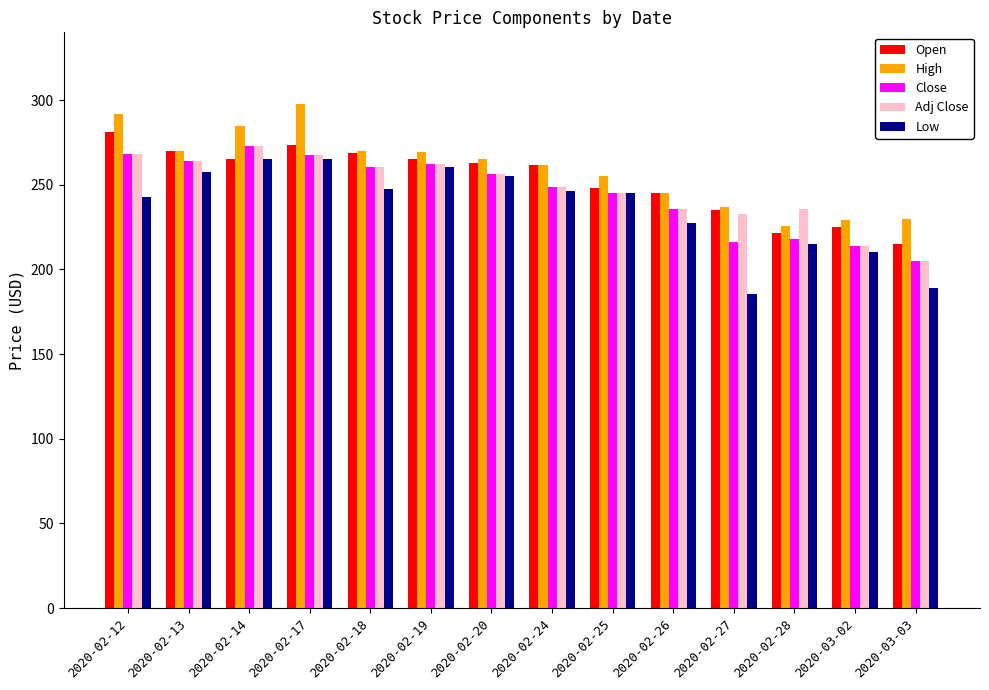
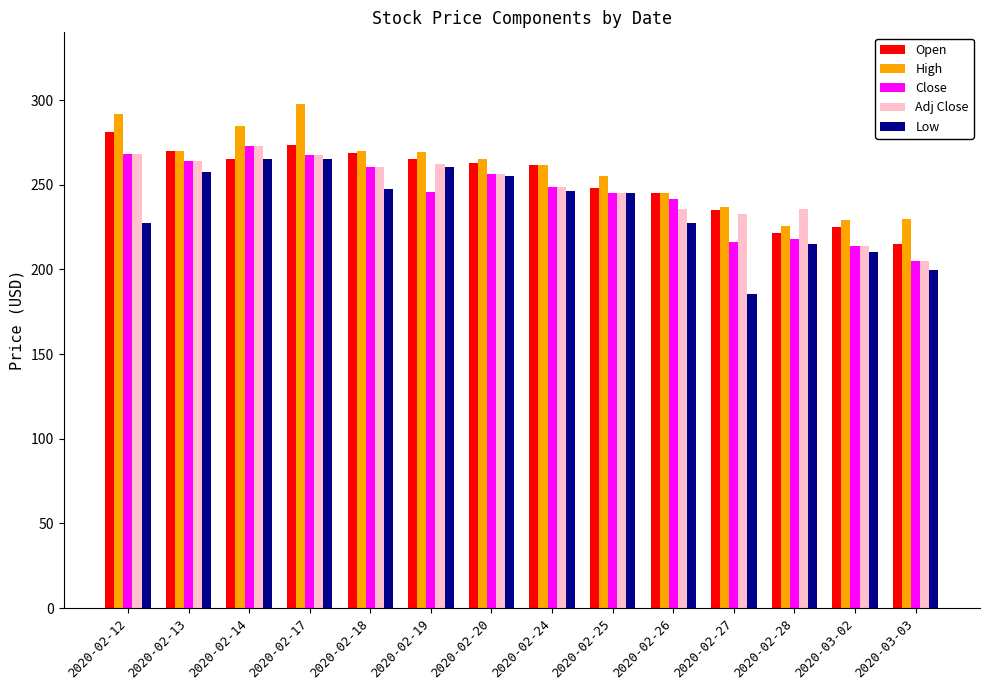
Low, 2020-02-12: 243 -> 228
Close, 2020-02-19: 262 -> 246
Close, 2020-02-26: 236 -> 242
Low, 2020-03-03: 189 -> 200
